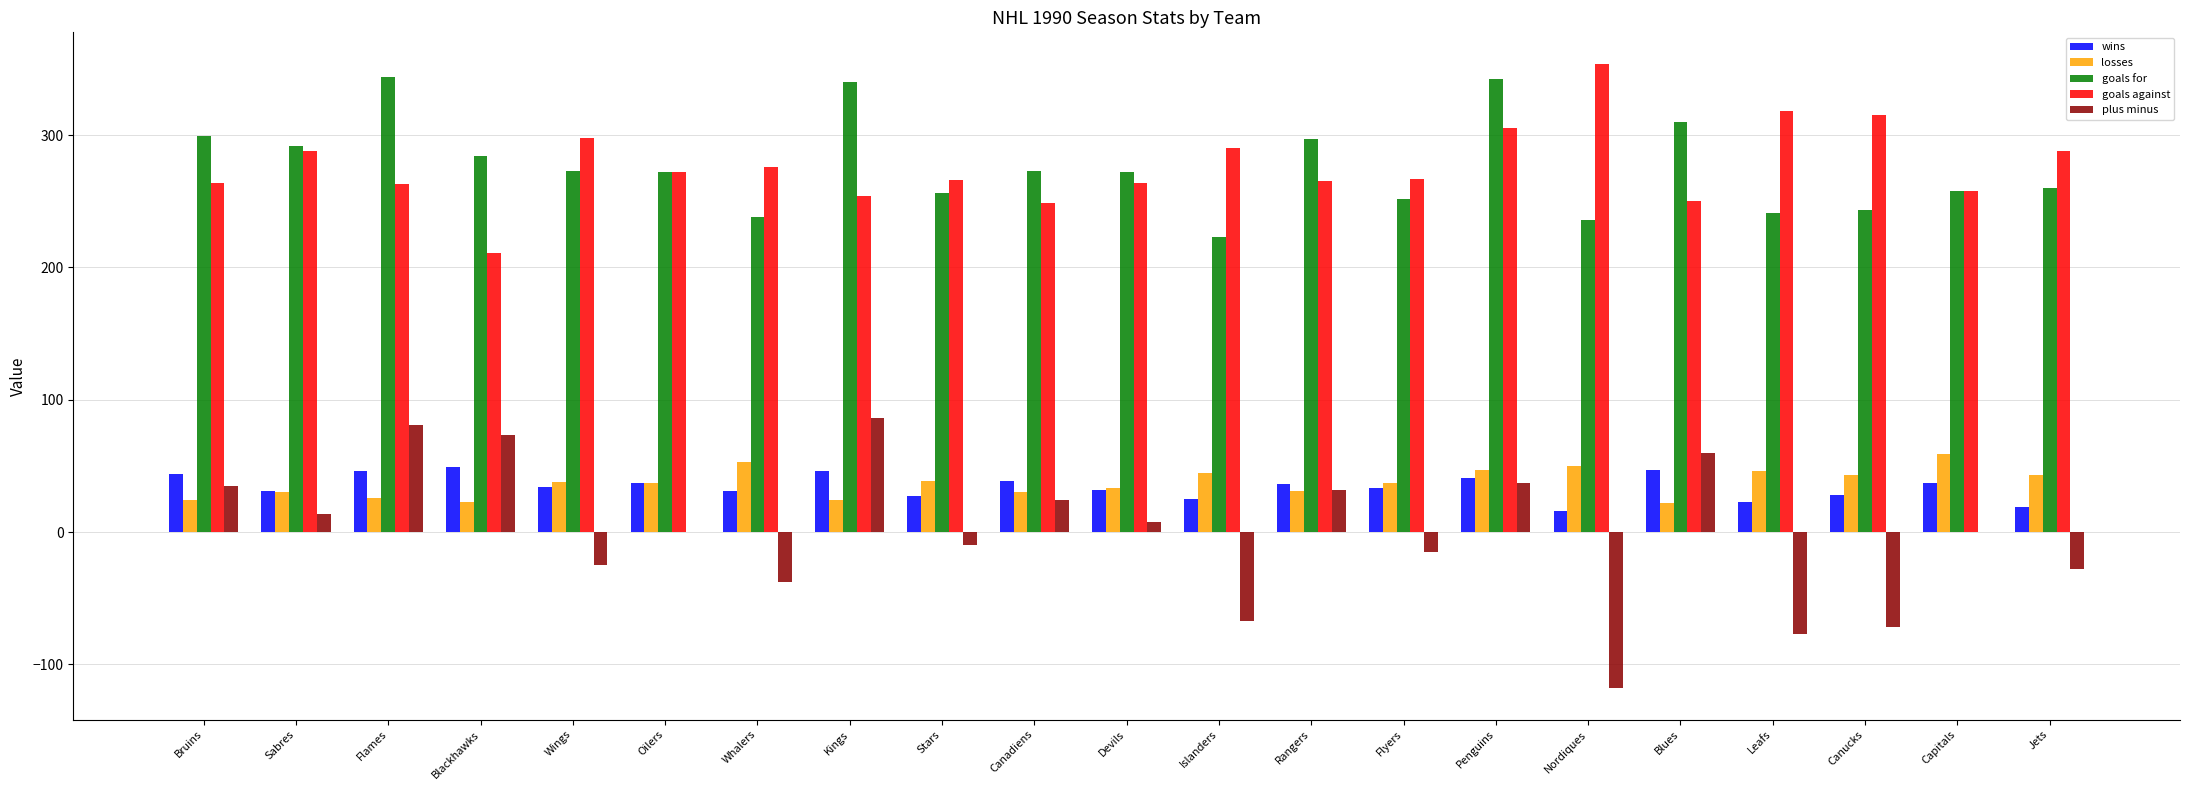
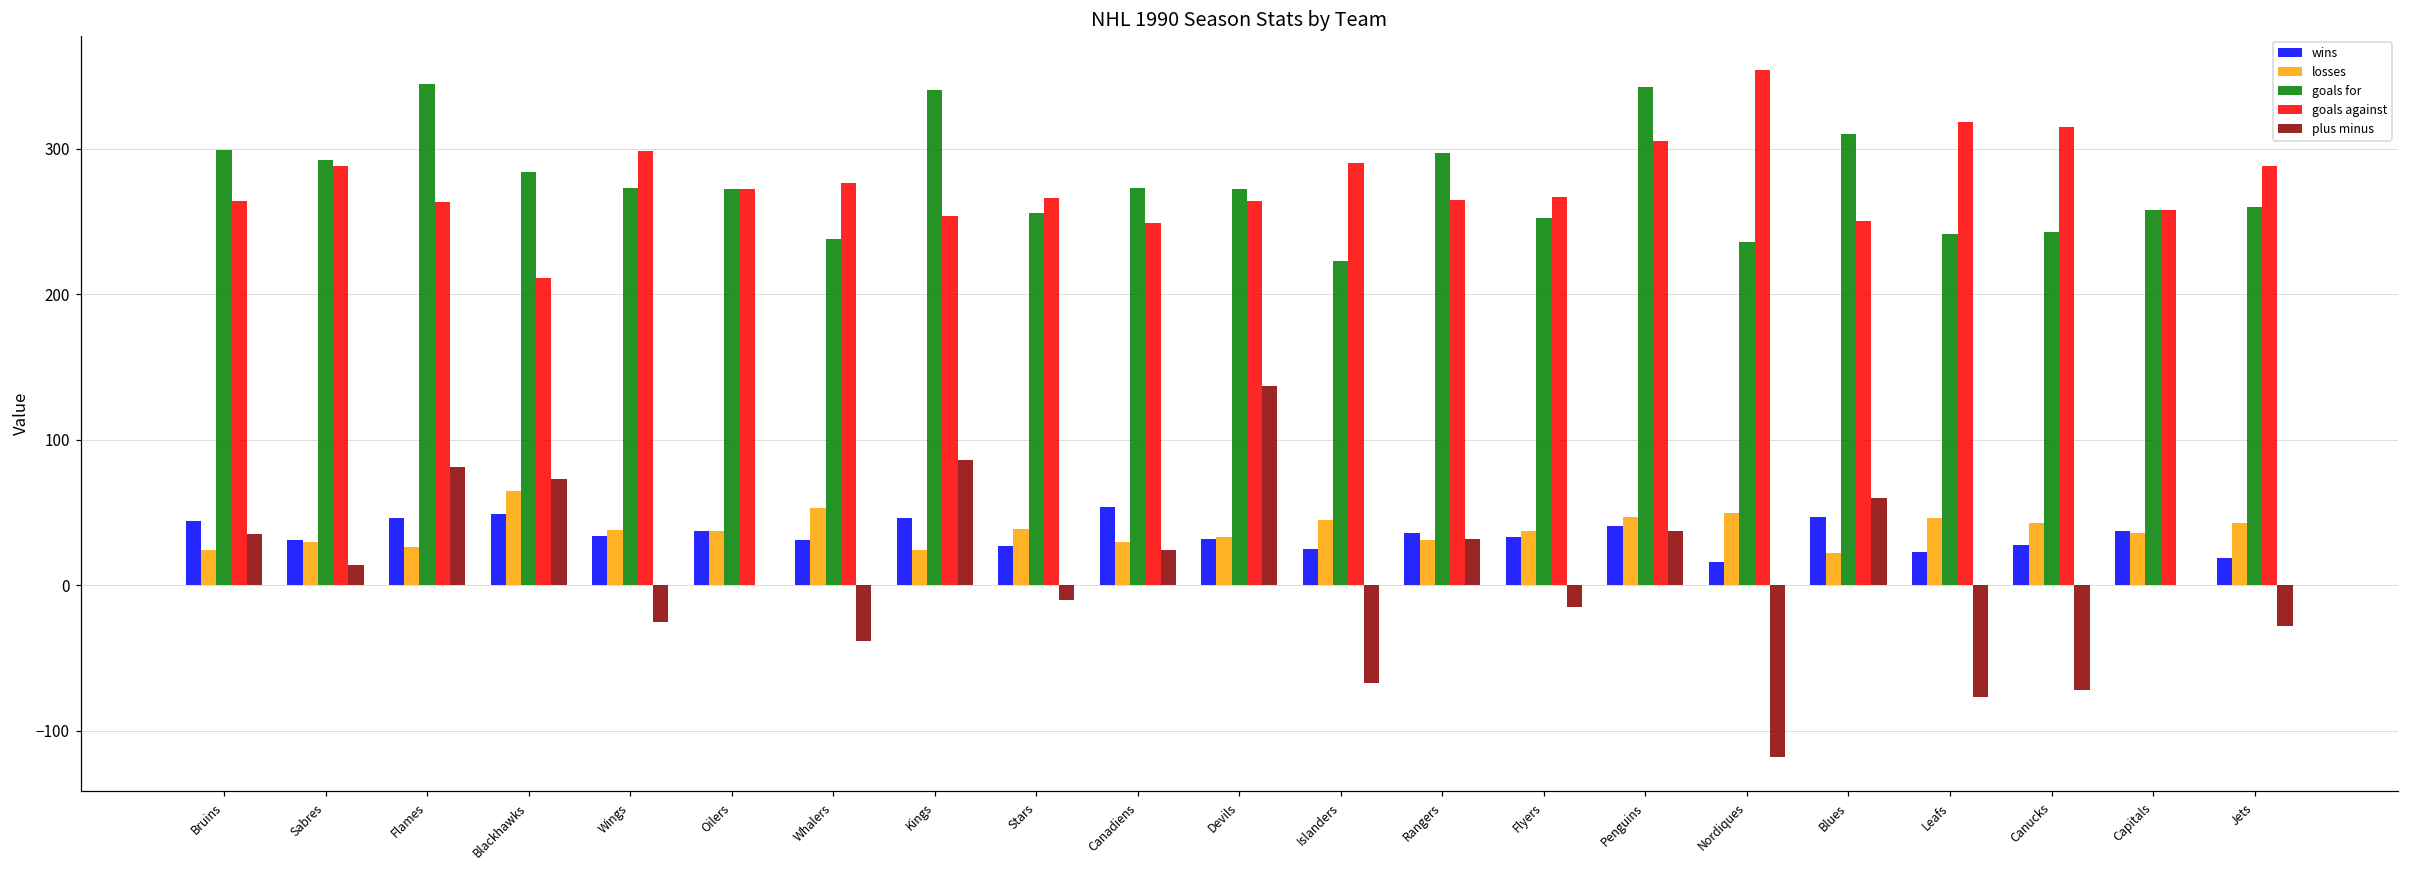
losses, Blackhawks: 23 -> 65
wins, Canadiens: 39 -> 54
plus minus, Devils: 8 -> 137
losses, Capitals: 59 -> 36
